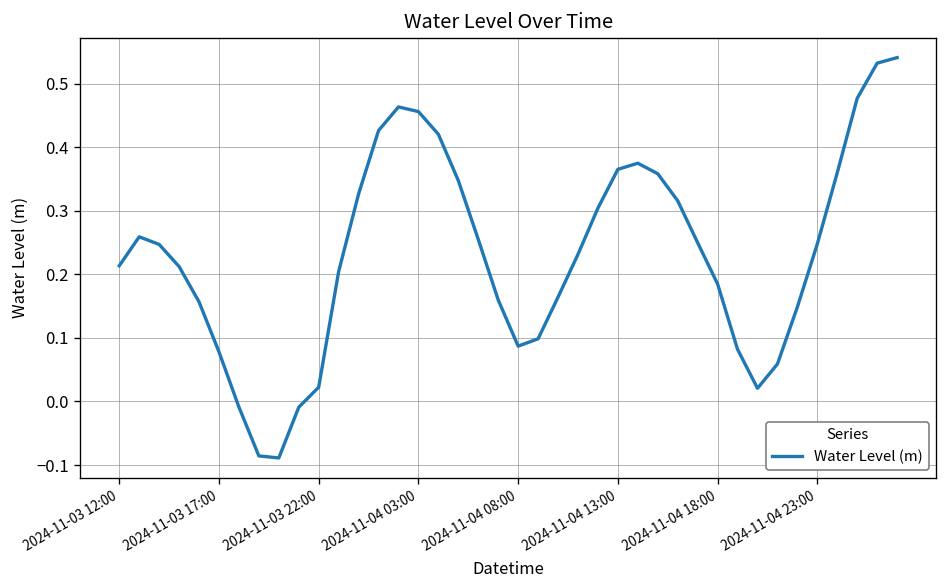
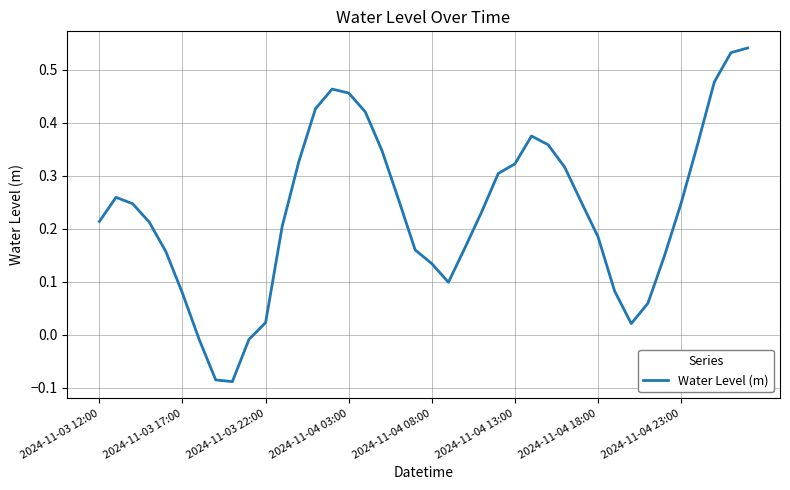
2024-11-04 08:00: 0.09 -> 0.13
2024-11-04 13:00: 0.37 -> 0.32
